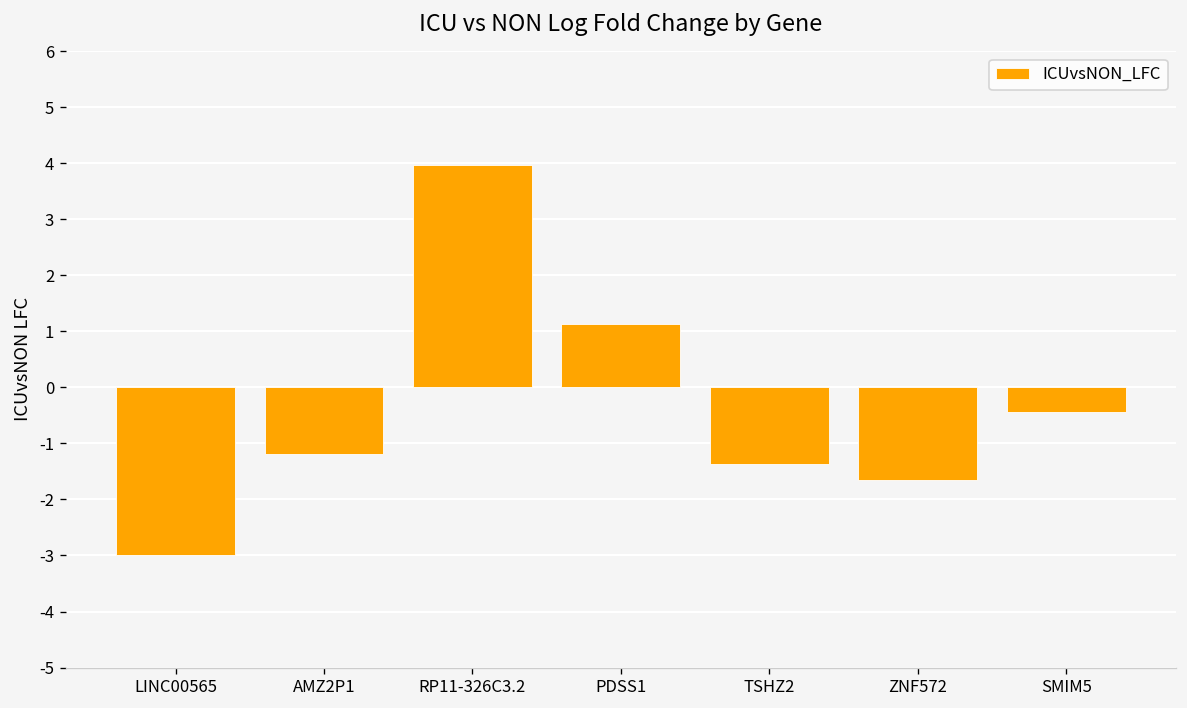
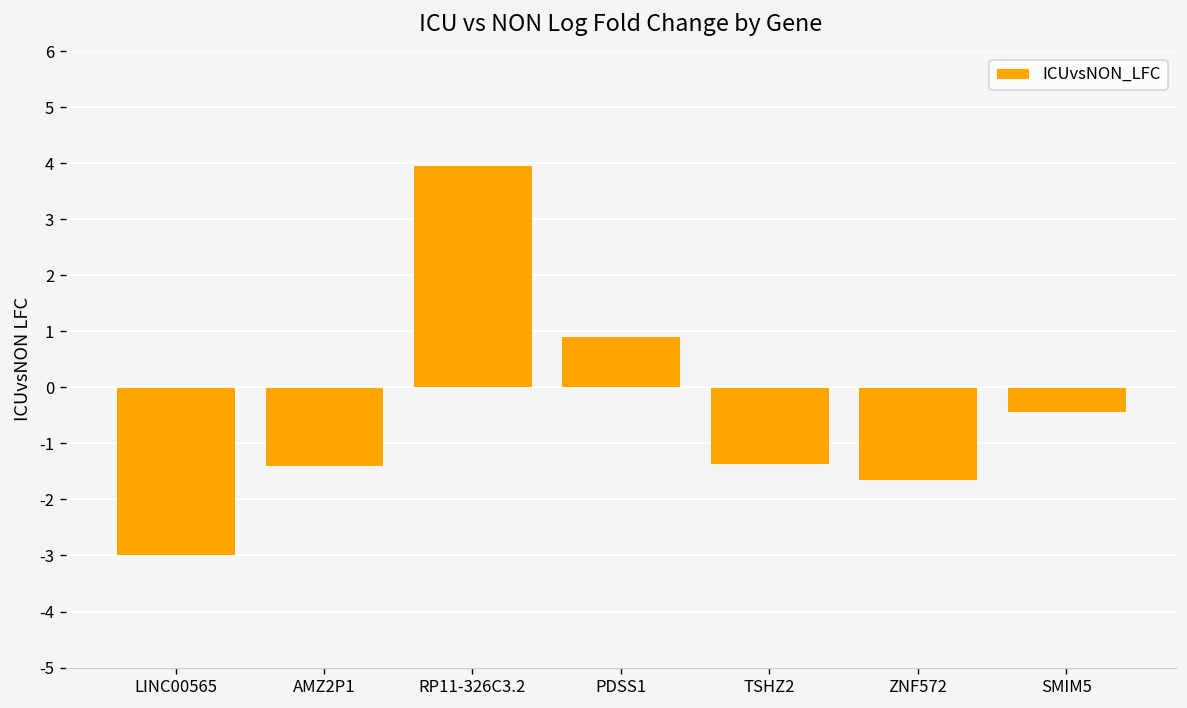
AMZ2P1: -1.2 -> -1.4
PDSS1: 1.1 -> 0.9
